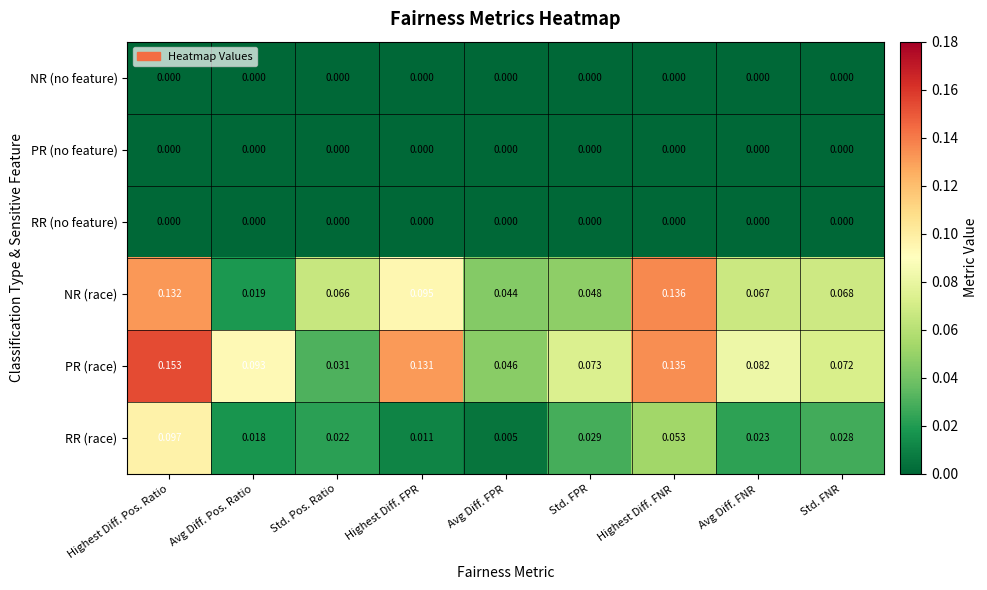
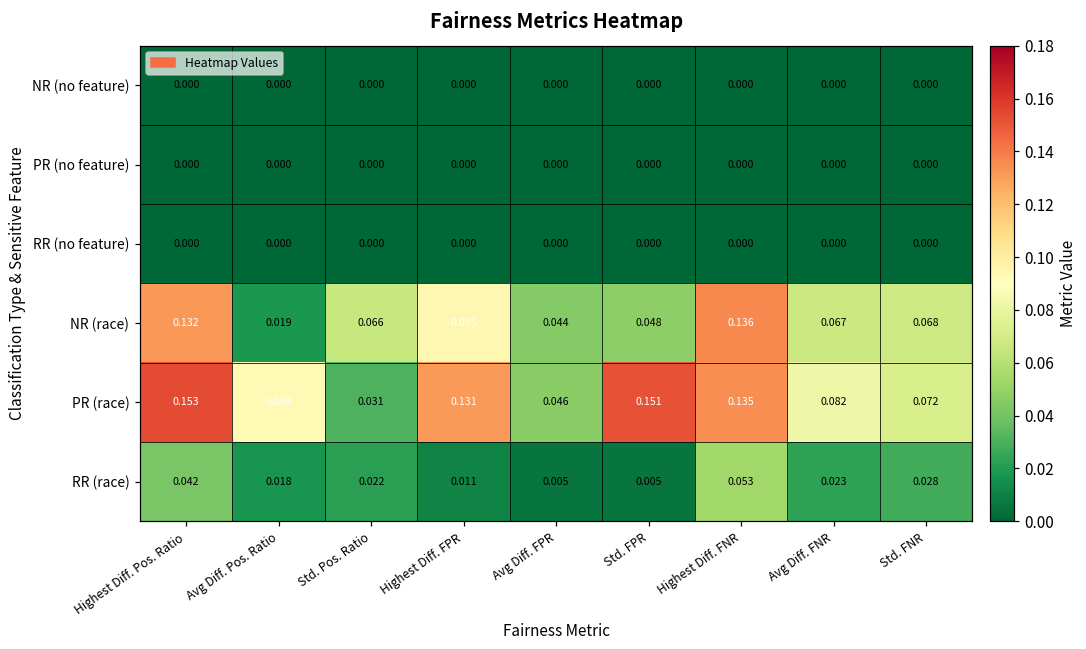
PR (race), Std. FPR: 0.073 -> 0.151
RR (race), Highest Diff. Pos. Ratio: 0.097 -> 0.042
RR (race), Std. FPR: 0.029 -> 0.005
